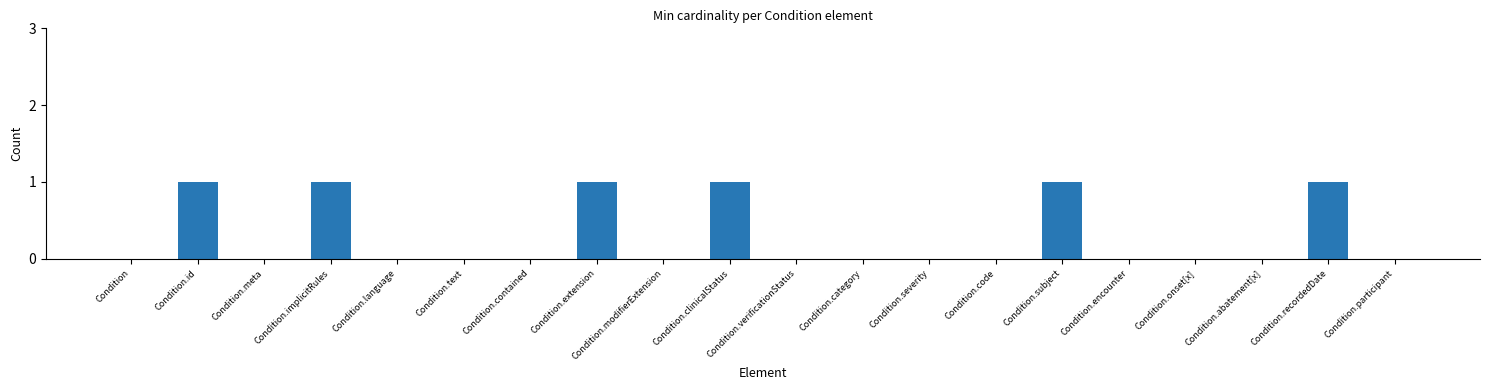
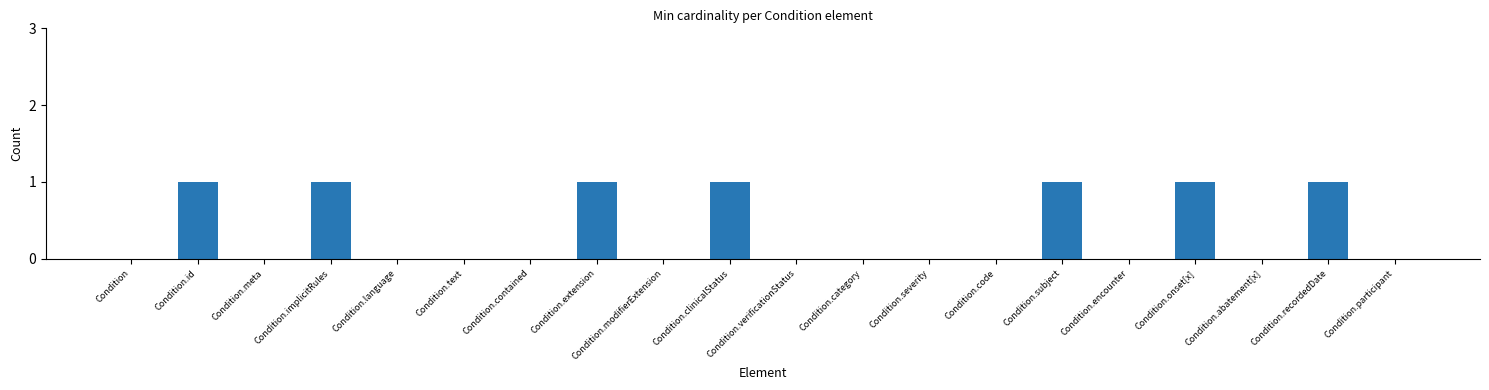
Condition.onset[x]: 0 -> 1
